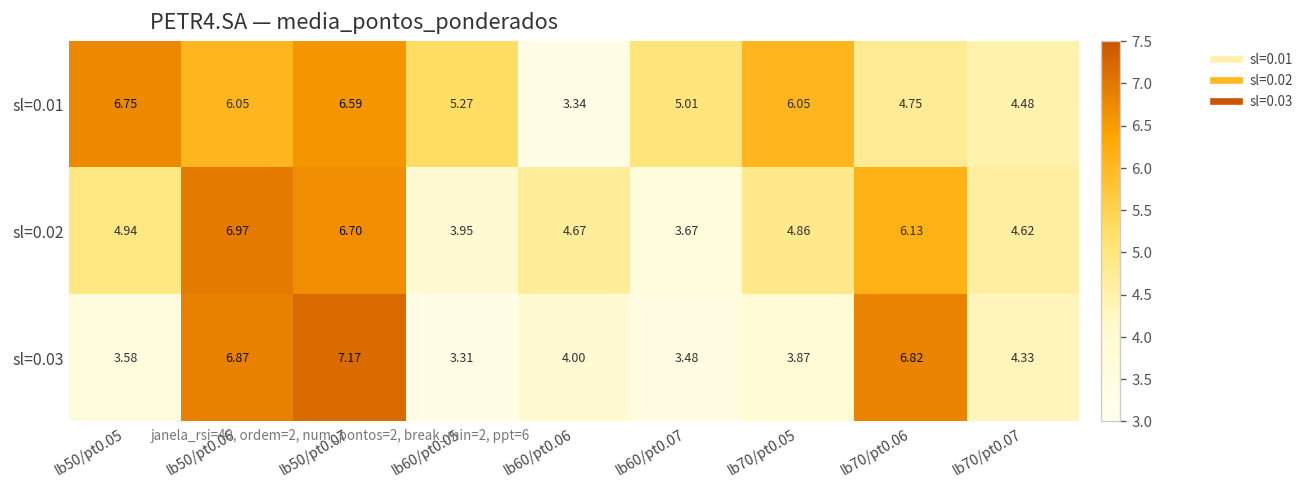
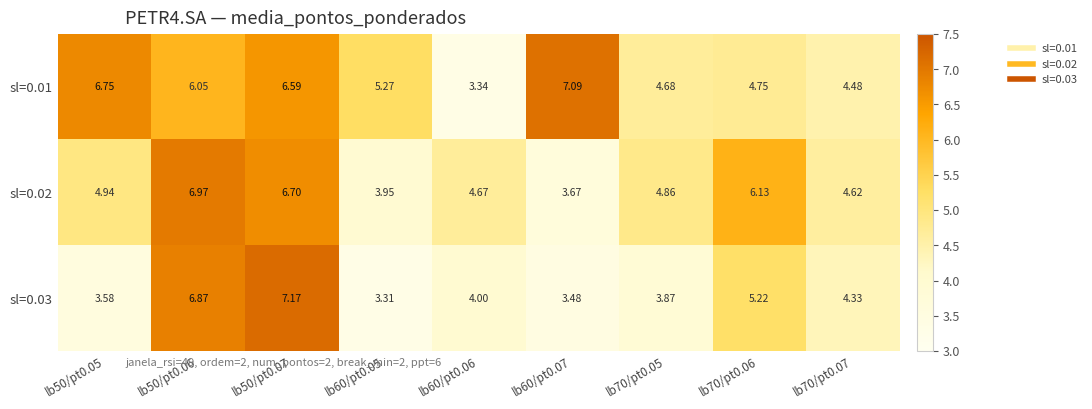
sl=0.01, lb60/pt0.07: 5.01 -> 7.09
sl=0.01, lb70/pt0.05: 6.05 -> 4.68
sl=0.03, lb70/pt0.06: 6.82 -> 5.22
